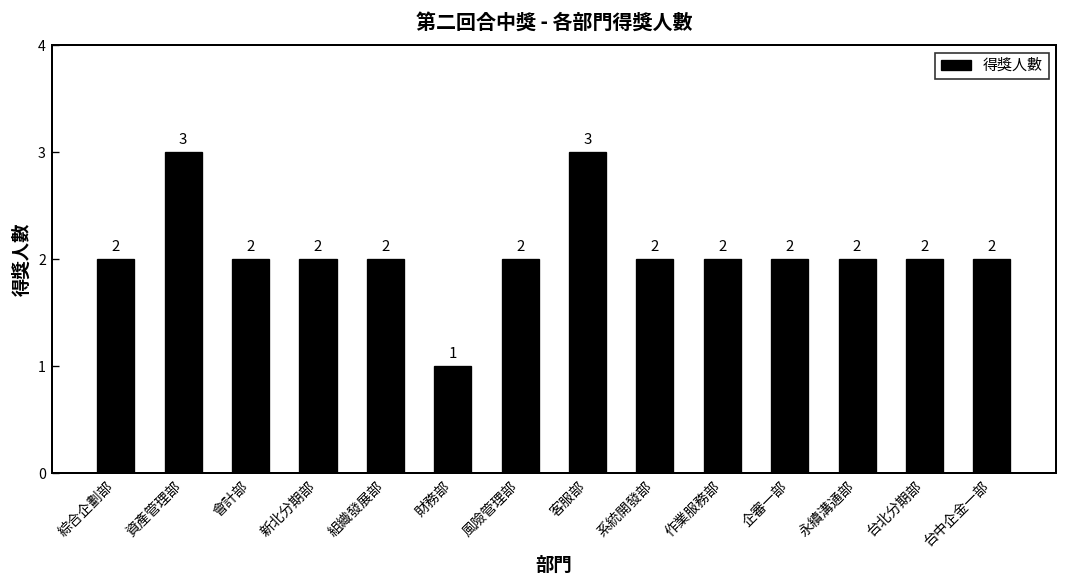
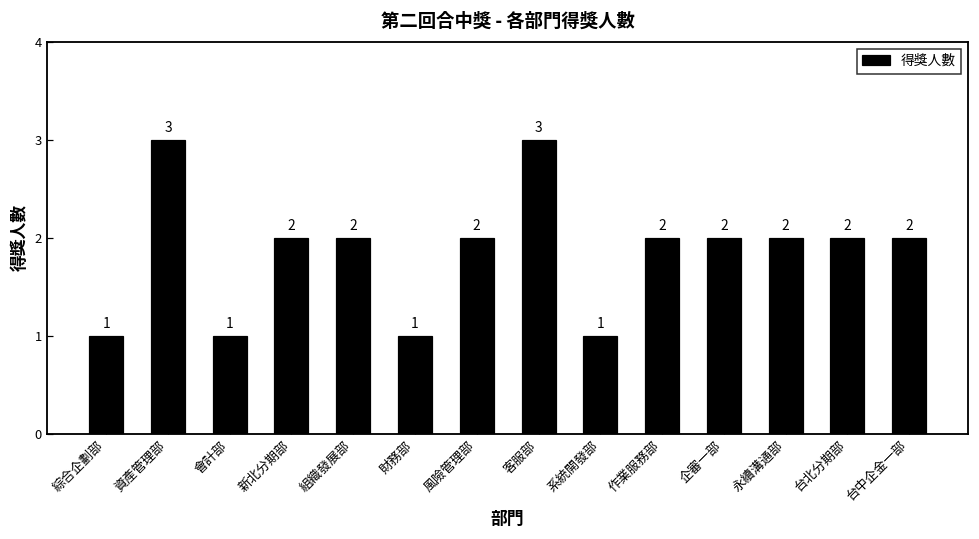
綜合企劃部: 2 -> 1
會計部: 2 -> 1
系統開發部: 2 -> 1
